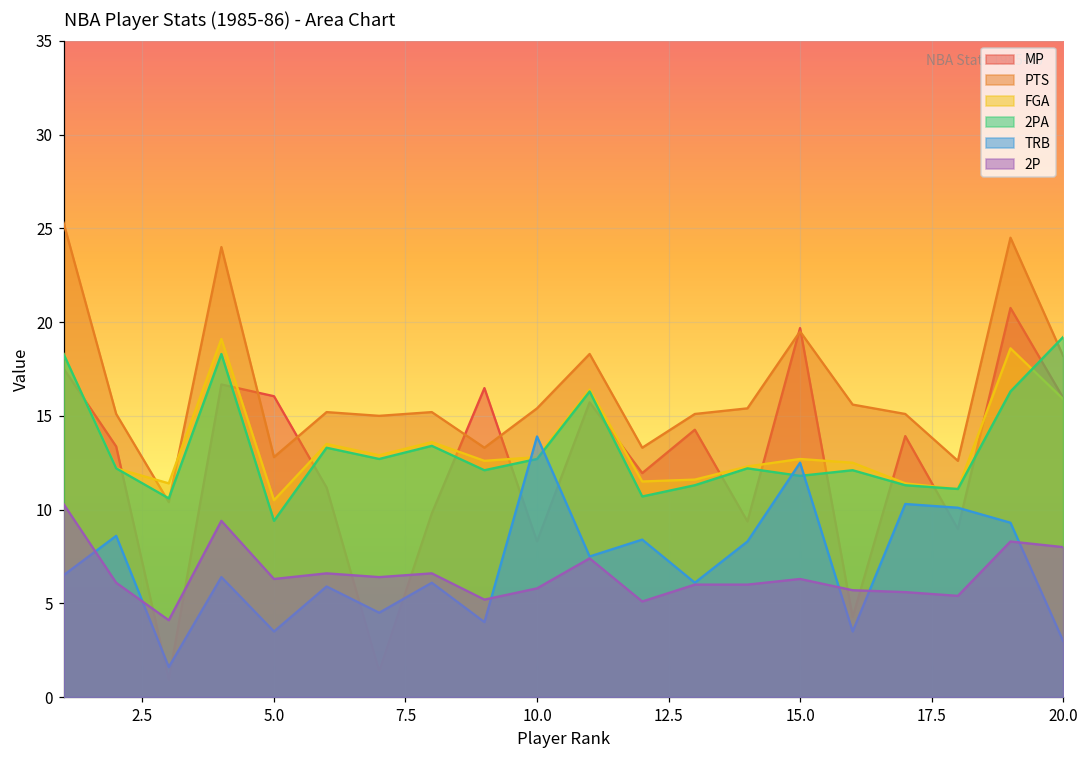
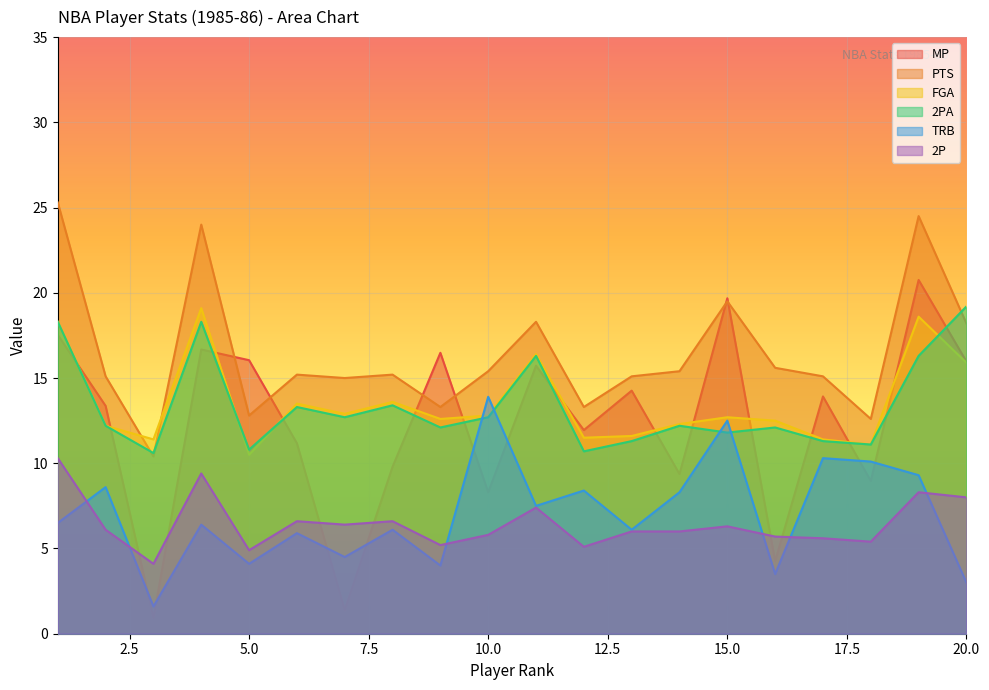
2PA, 5.0: 9.4 -> 10.8
TRB, 5.0: 3.5 -> 4.1
2P, 5.0: 6.3 -> 4.9
